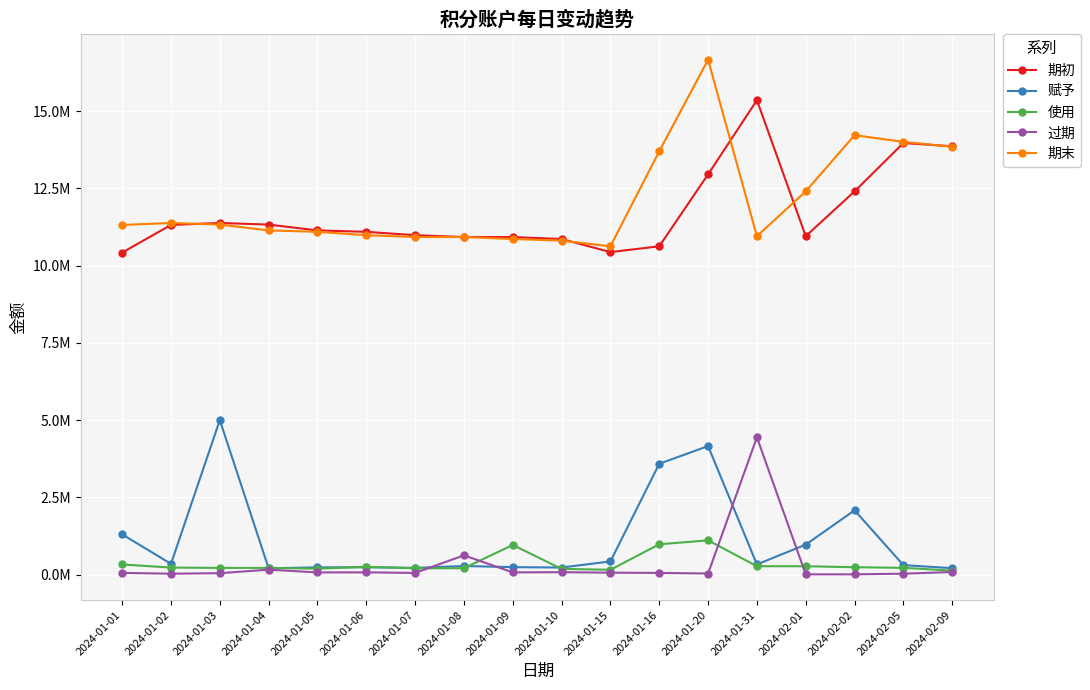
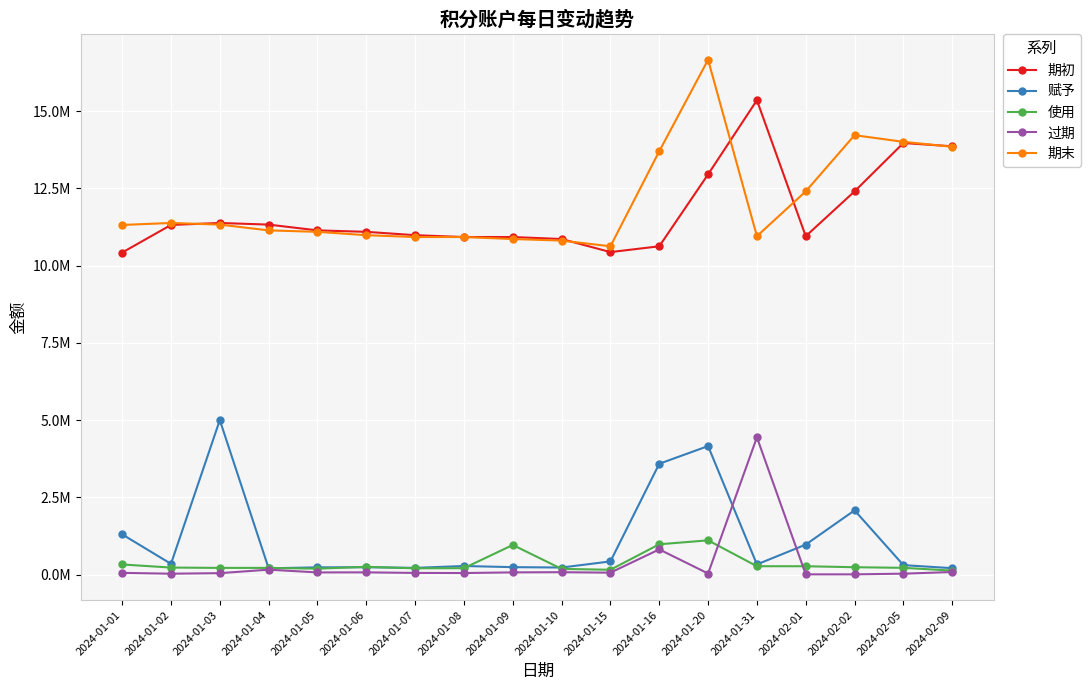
过期, 2024-01-08: 600000 -> 0
过期, 2024-01-16: 100000 -> 800000
